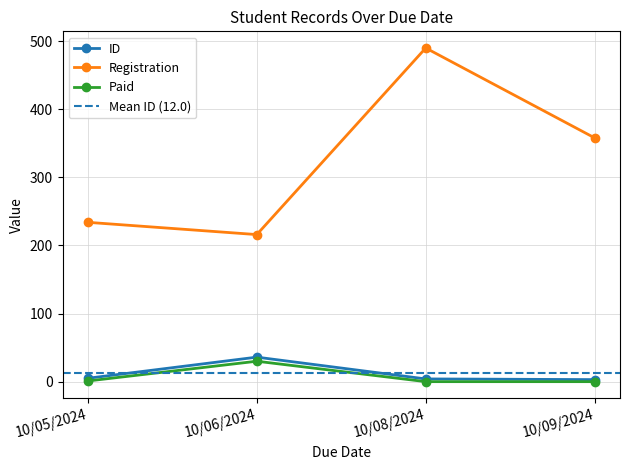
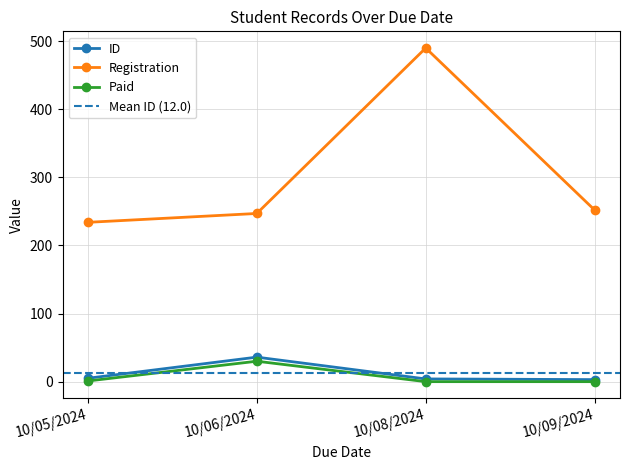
Registration, 10/06/2024: 220 -> 250
Registration, 10/09/2024: 360 -> 250
